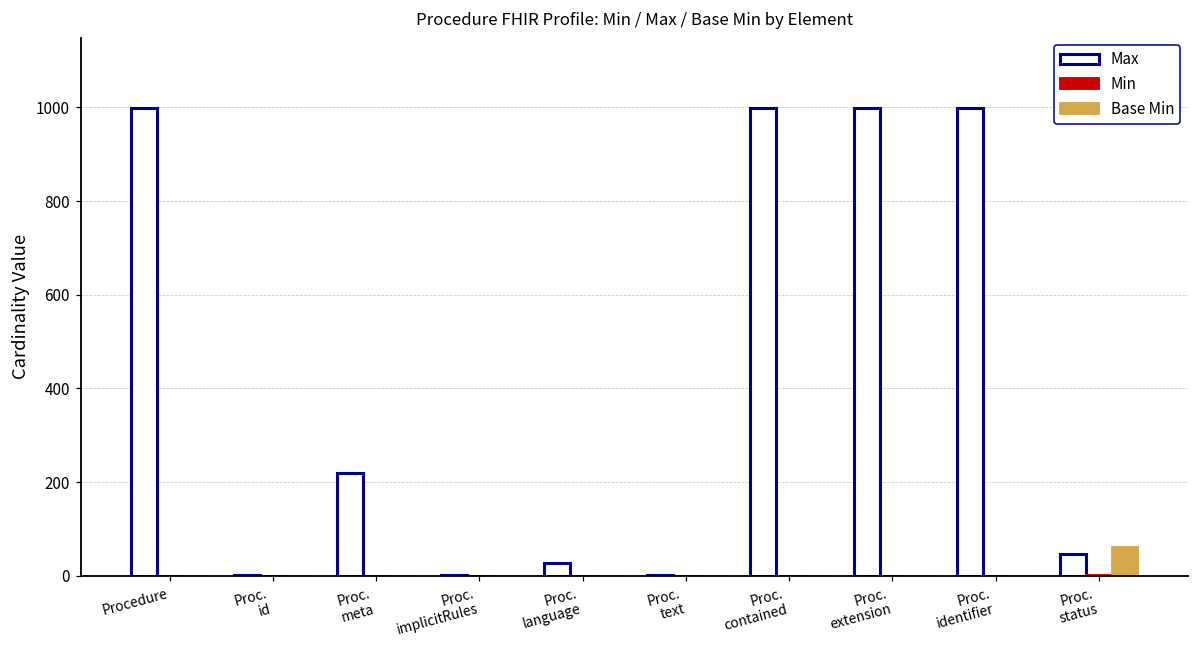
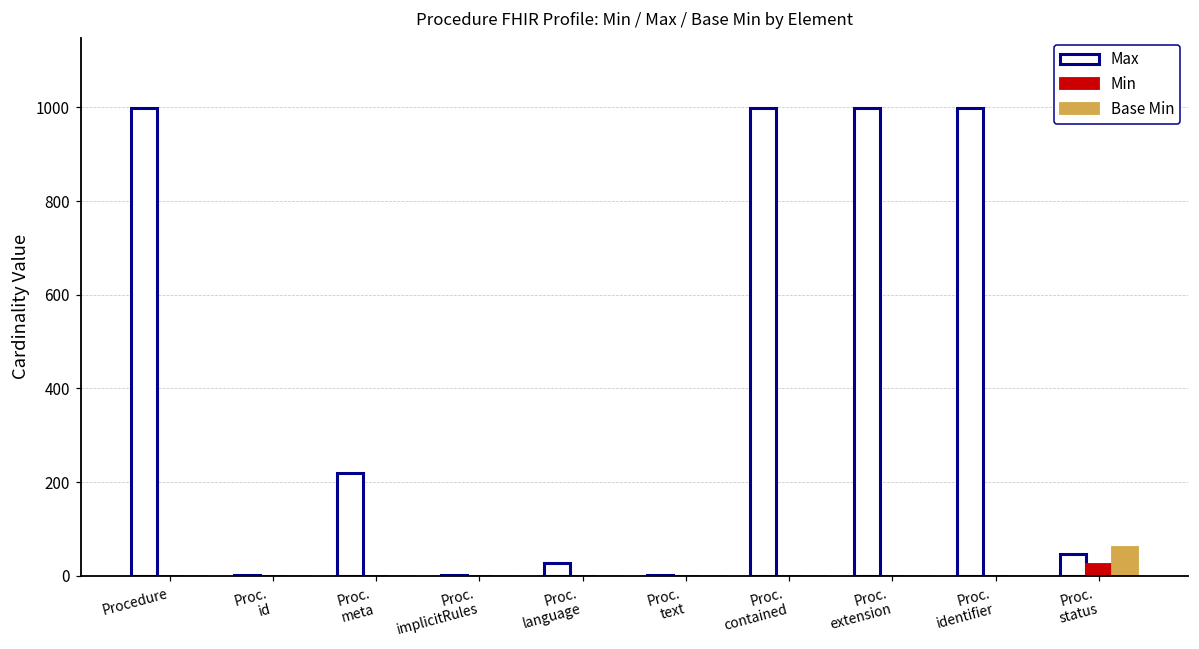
Min, Proc. status: 0 -> 30
